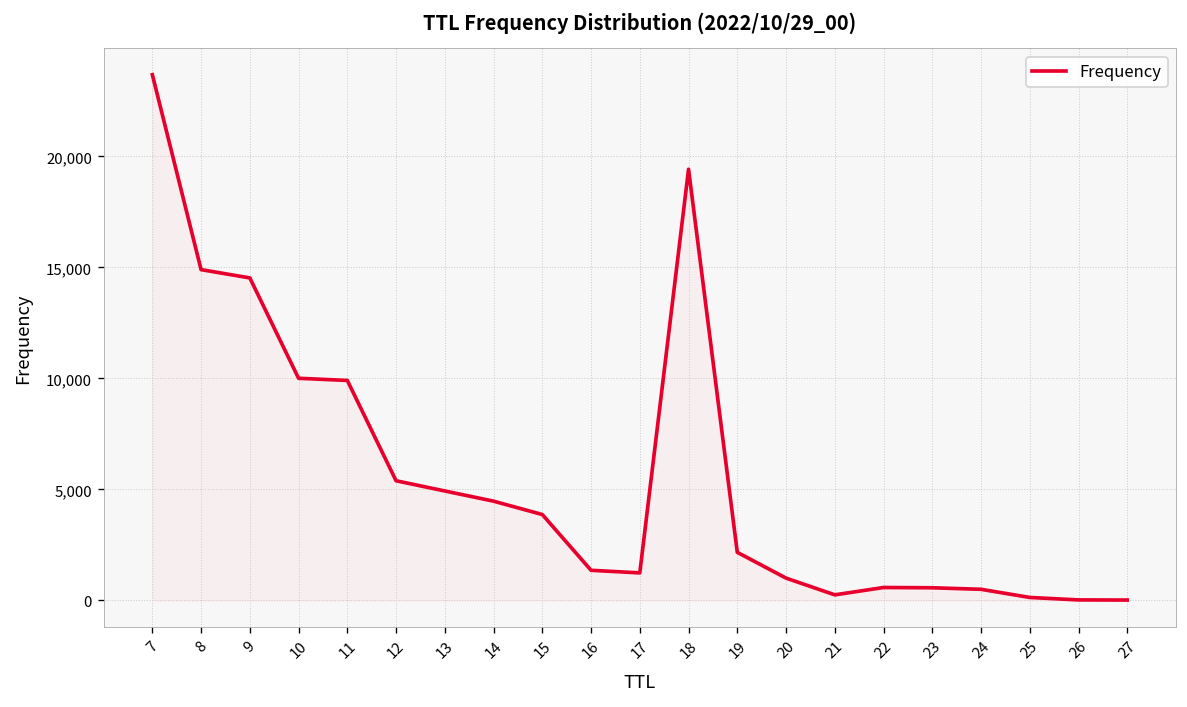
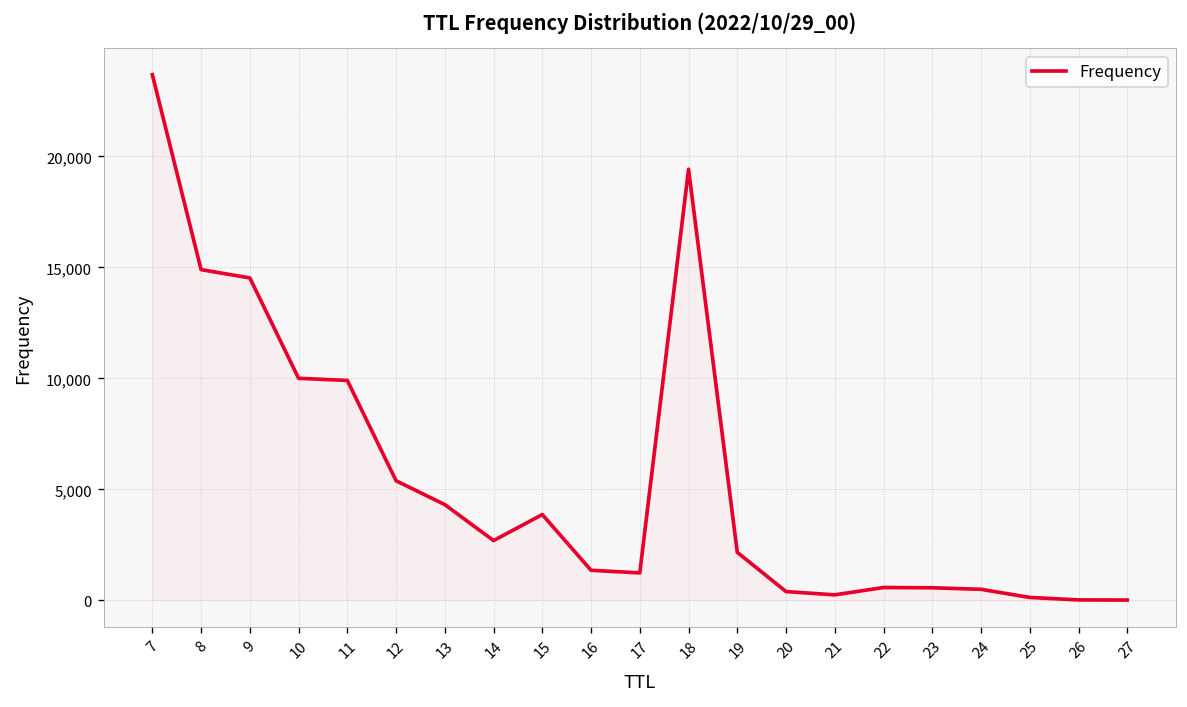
13: 4,900 -> 4,300
14: 4,500 -> 2,700
20: 1,000 -> 400
